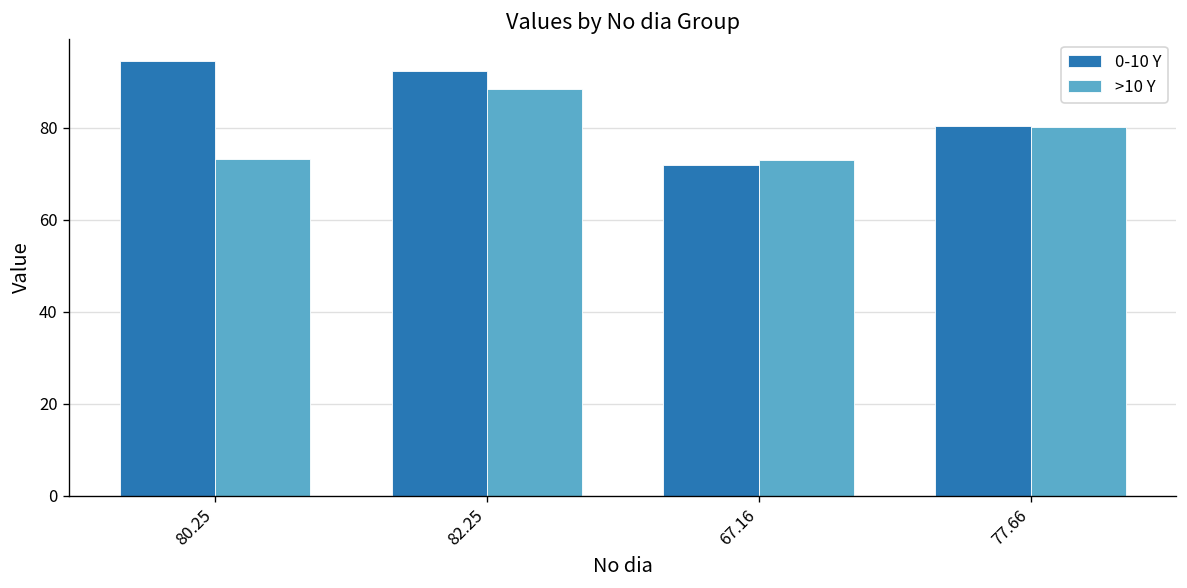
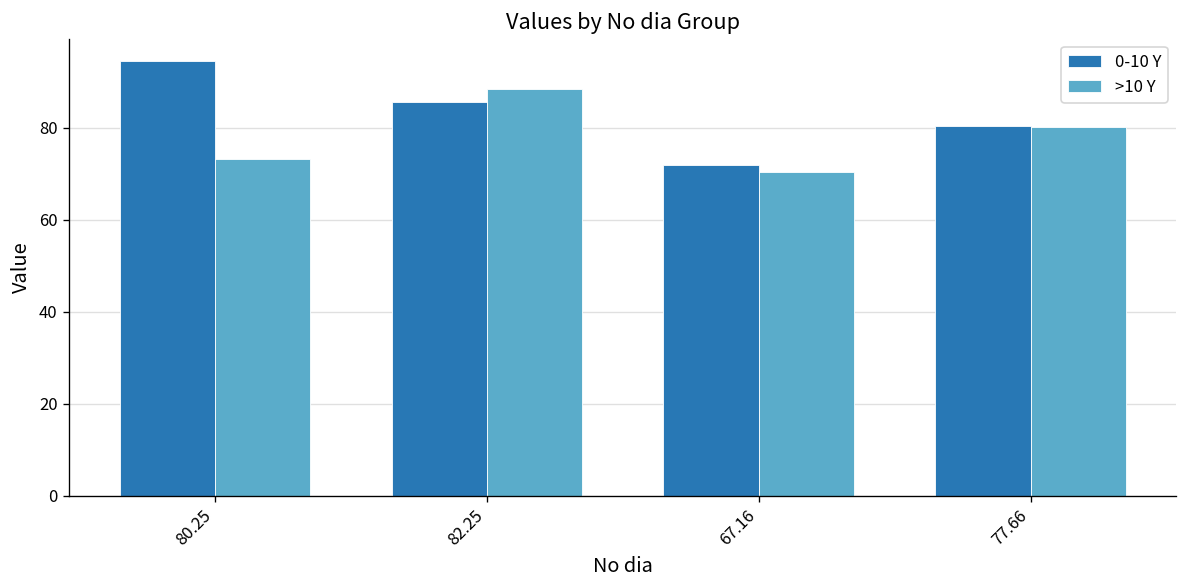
0-10 Y, 82.25: 92 -> 86
>10 Y, 67.16: 73 -> 70
